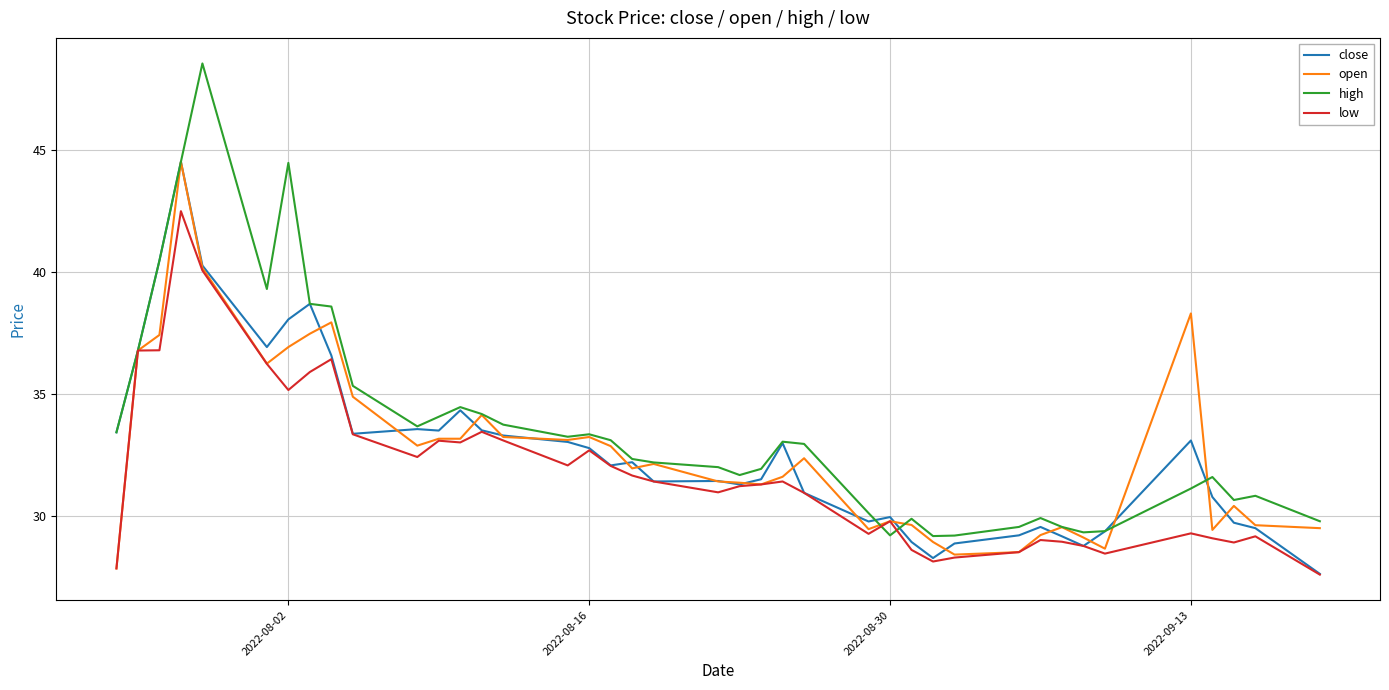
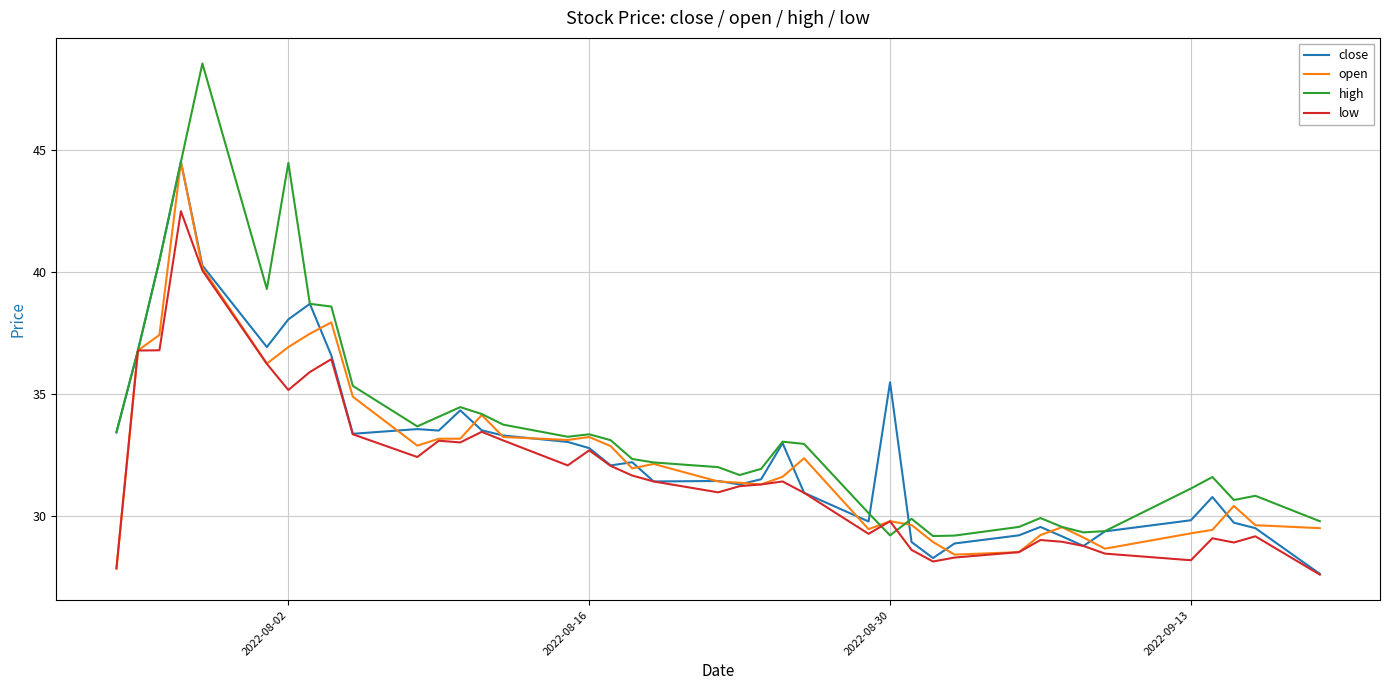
close, 2022-08-30: 30.0 -> 35.5
close, 2022-09-13: 33.1 -> 29.8
open, 2022-09-13: 38.3 -> 29.3
low, 2022-09-13: 29.3 -> 28.2
